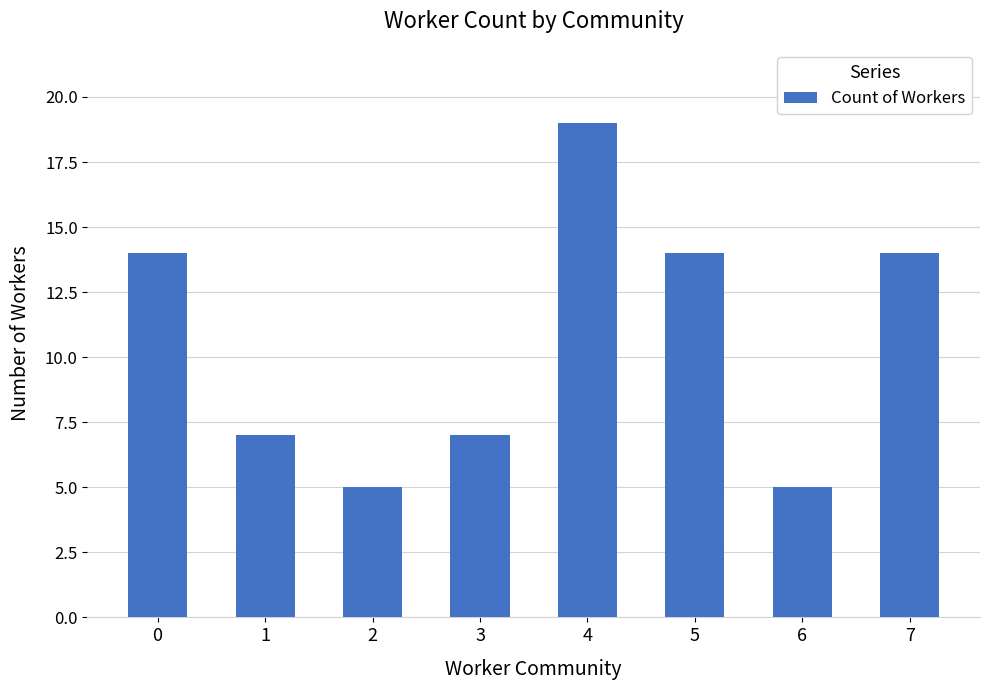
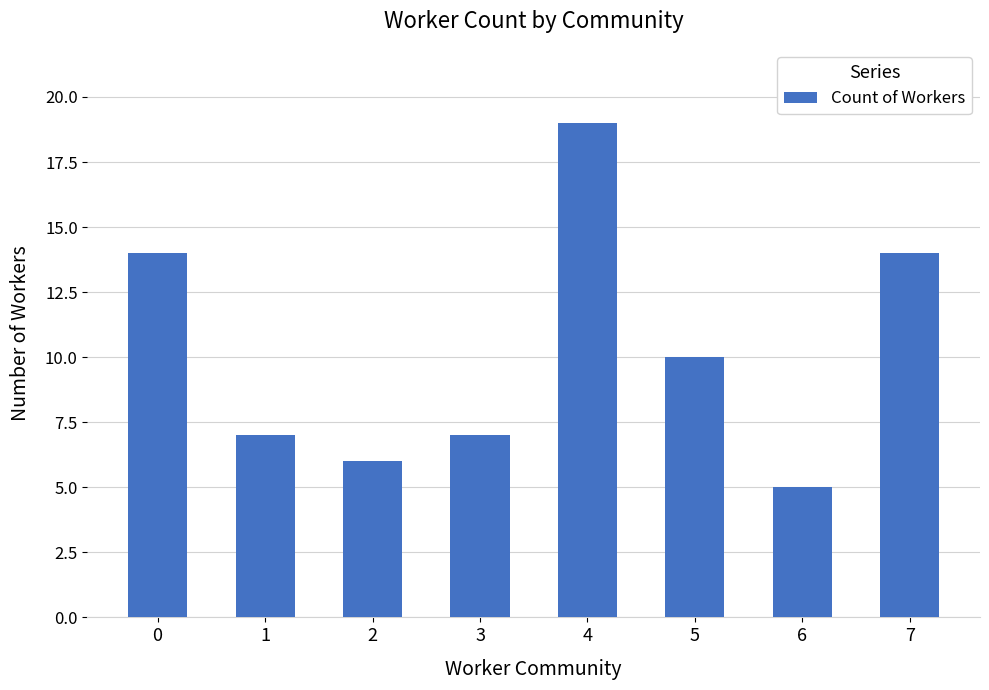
2: 5 -> 6
5: 14 -> 10
